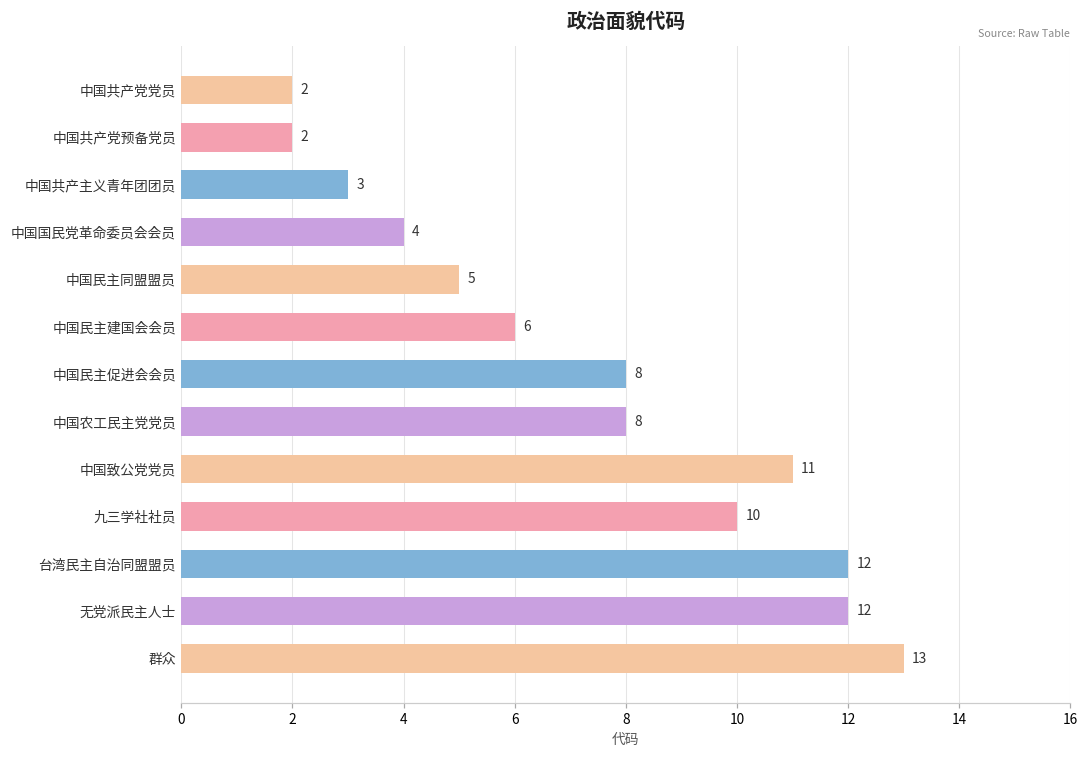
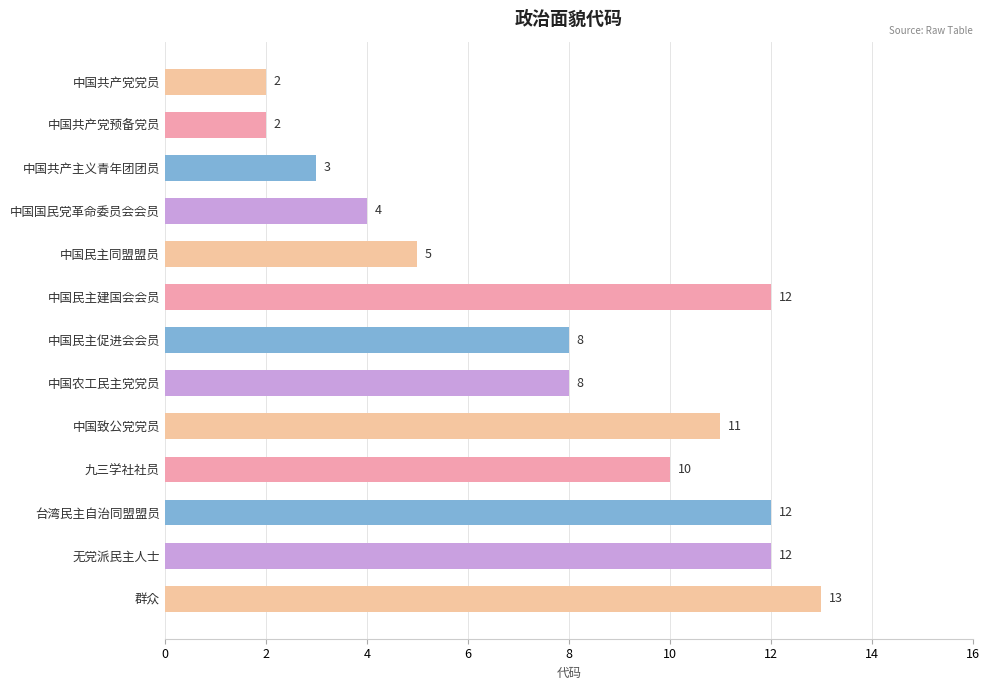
中国民主建国会会员: 6 -> 12
